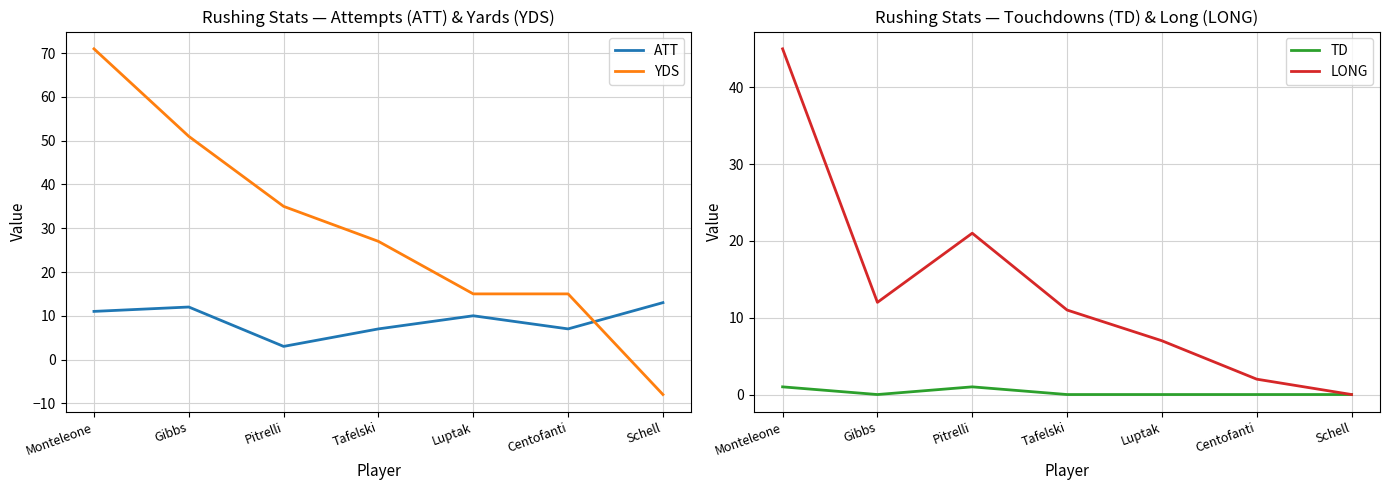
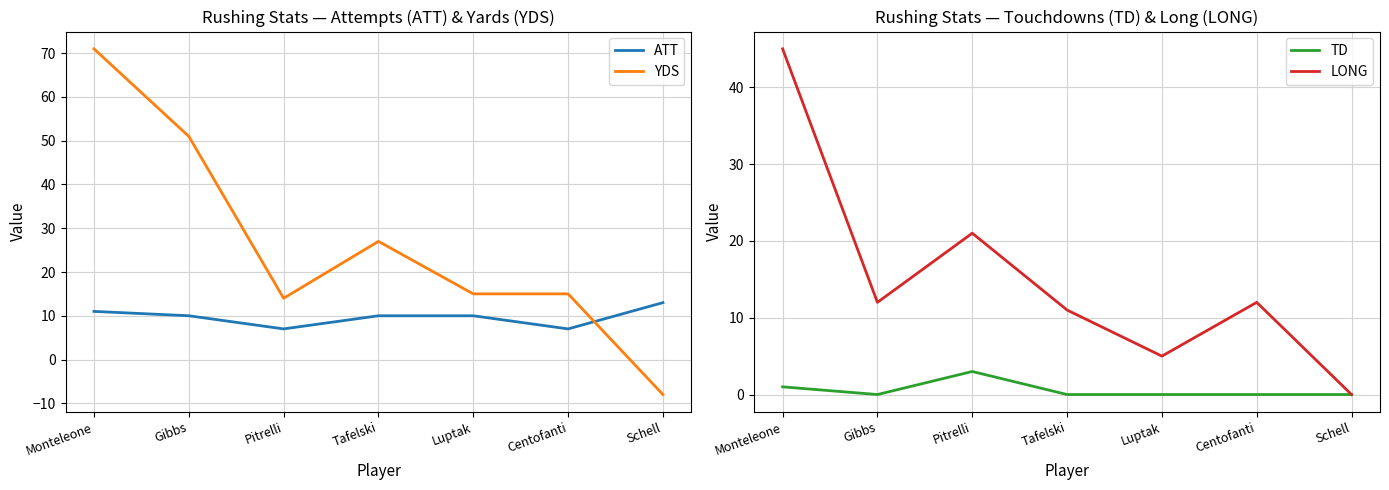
Rushing Stats — Attempts (ATT) & Yards (YDS), ATT, Gibbs: 12 -> 10
Rushing Stats — Attempts (ATT) & Yards (YDS), ATT, Pitrelli: 3 -> 7
Rushing Stats — Attempts (ATT) & Yards (YDS), YDS, Pitrelli: 35 -> 14
Rushing Stats — Attempts (ATT) & Yards (YDS), ATT, Tafelski: 7 -> 10
Rushing Stats — Touchdowns (TD) & Long (LONG), TD, Pitrelli: 1 -> 3
Rushing Stats — Touchdowns (TD) & Long (LONG), LONG, Luptak: 7 -> 5
Rushing Stats — Touchdowns (TD) & Long (LONG), LONG, Centofanti: 2 -> 12
